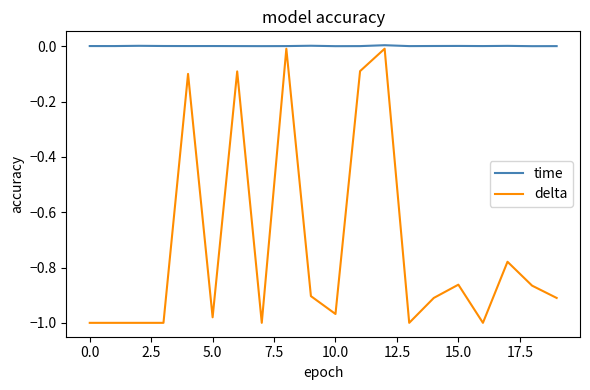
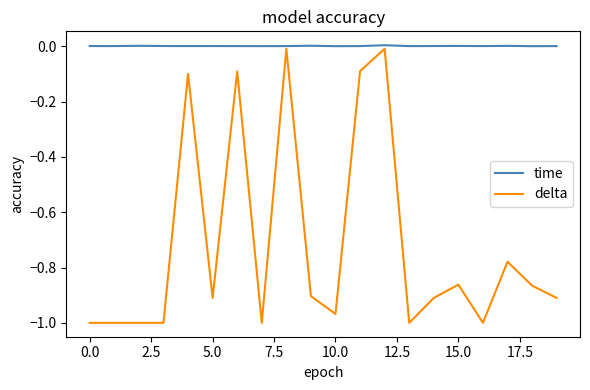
delta, 5.0: -0.98 -> -0.91
